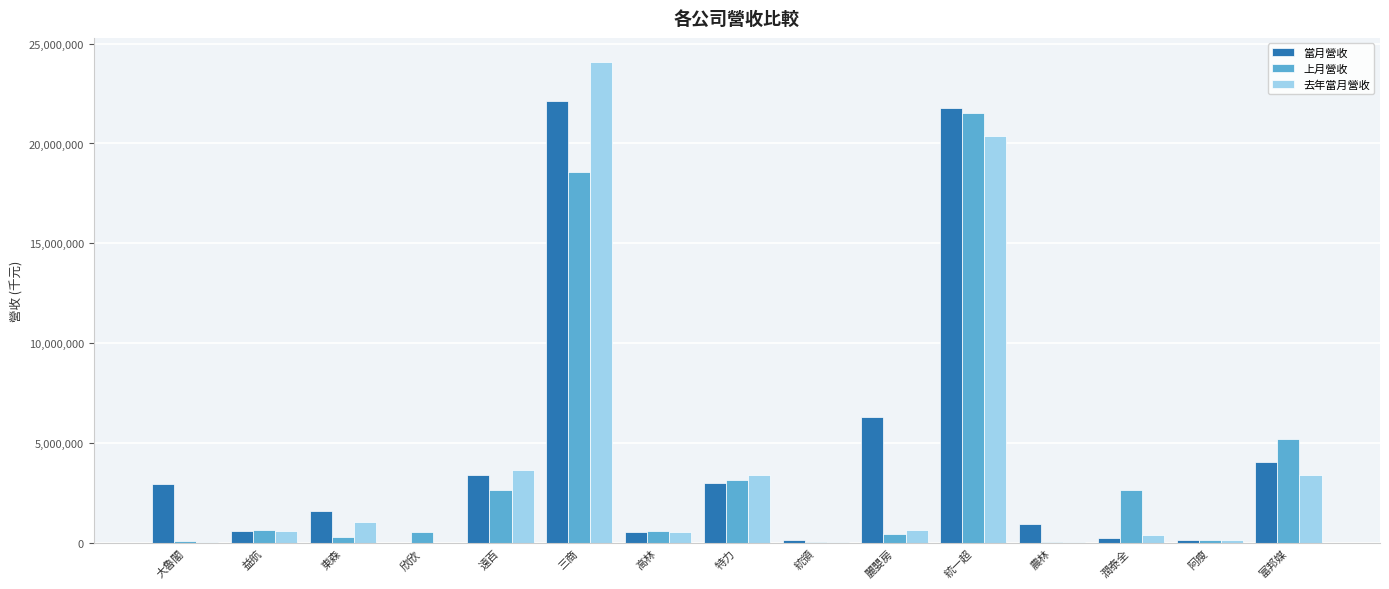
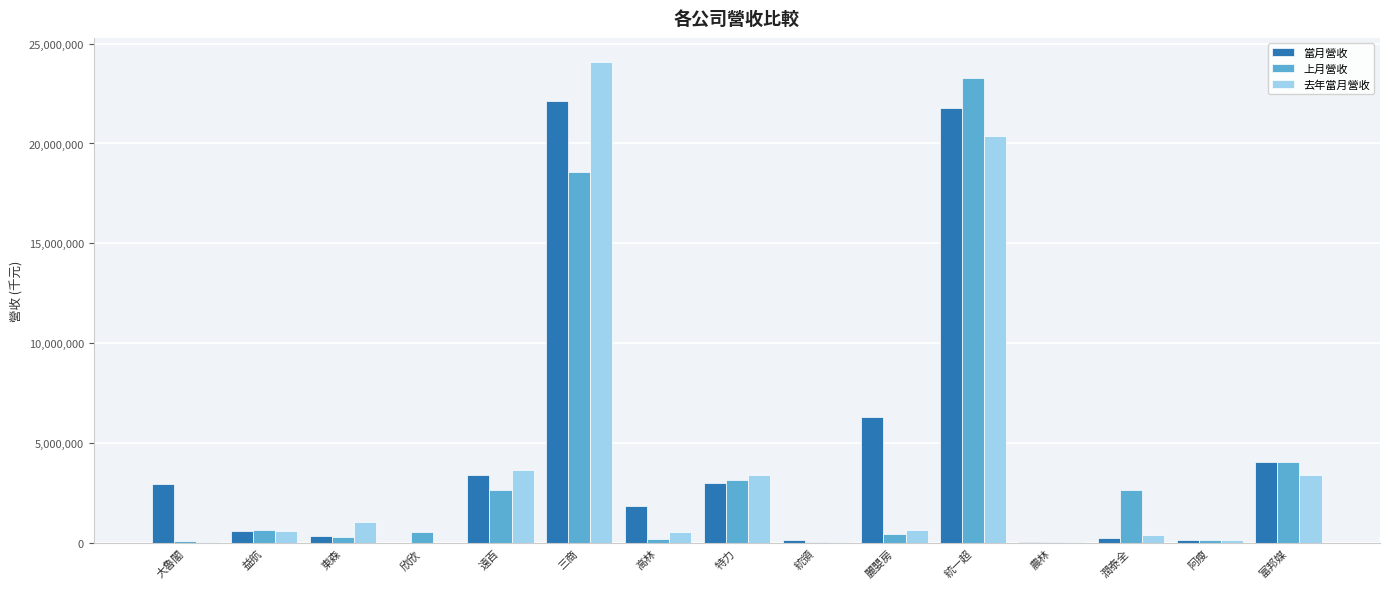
當月營收, 東森: 1,600,000 -> 400,000
當月營收, 高林: 500,000 -> 1,800,000
上月營收, 高林: 600,000 -> 200,000
上月營收, 統一超: 21,500,000 -> 23,300,000
當月營收, 農林: 1,000,000 -> 0
上月營收, 富邦媒: 5,200,000 -> 4,100,000
